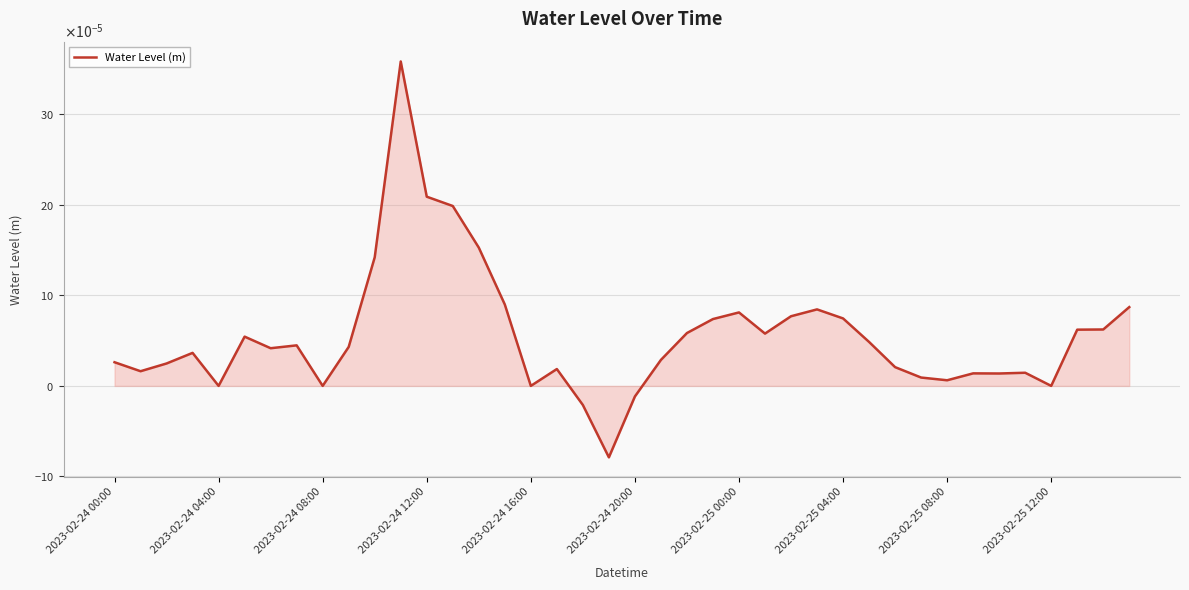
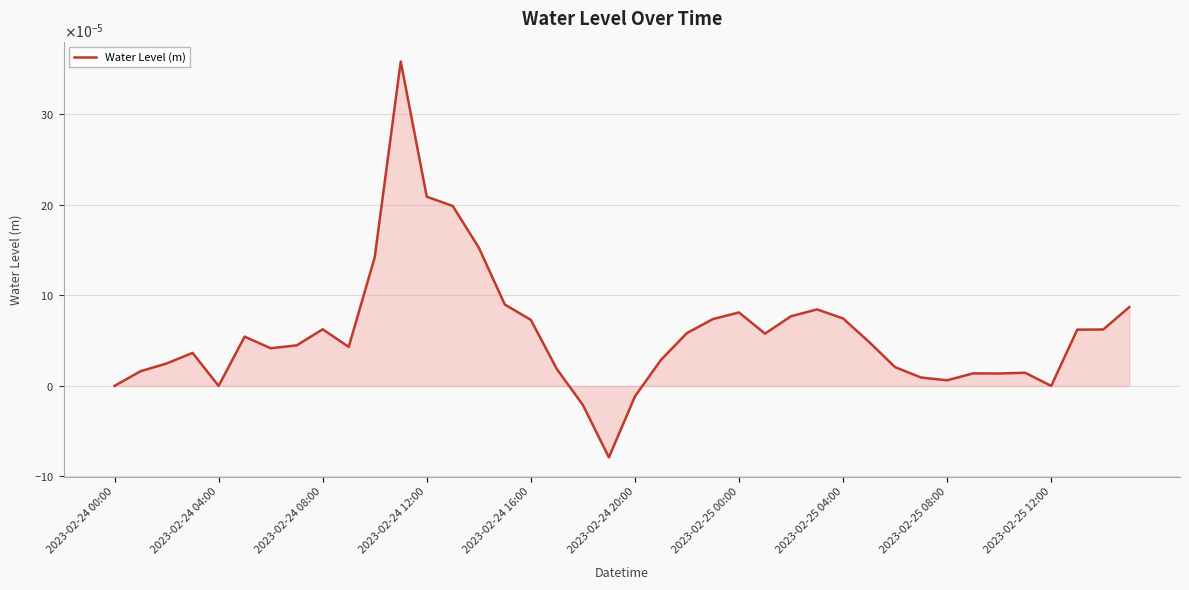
Water Level (m), 2023-02-24 00:00: 0.00003 -> 0.00000
Water Level (m), 2023-02-24 08:00: 0.0000 -> 0.0001
Water Level (m), 2023-02-24 16:00: 0.0000 -> 0.0001
